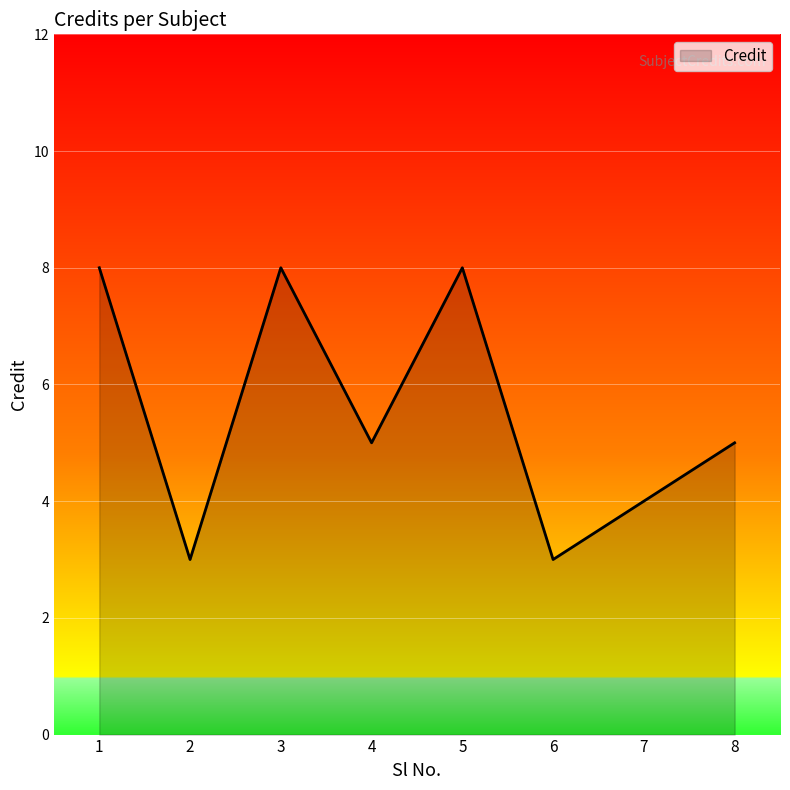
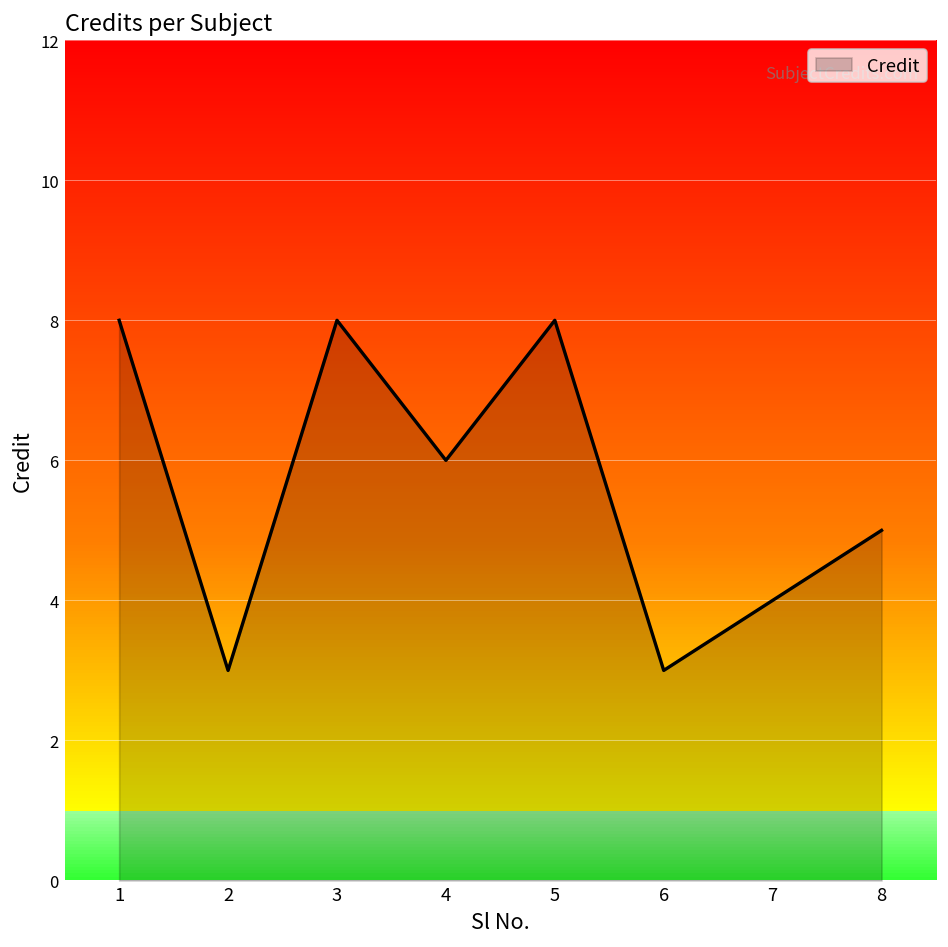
4: 5 -> 6
